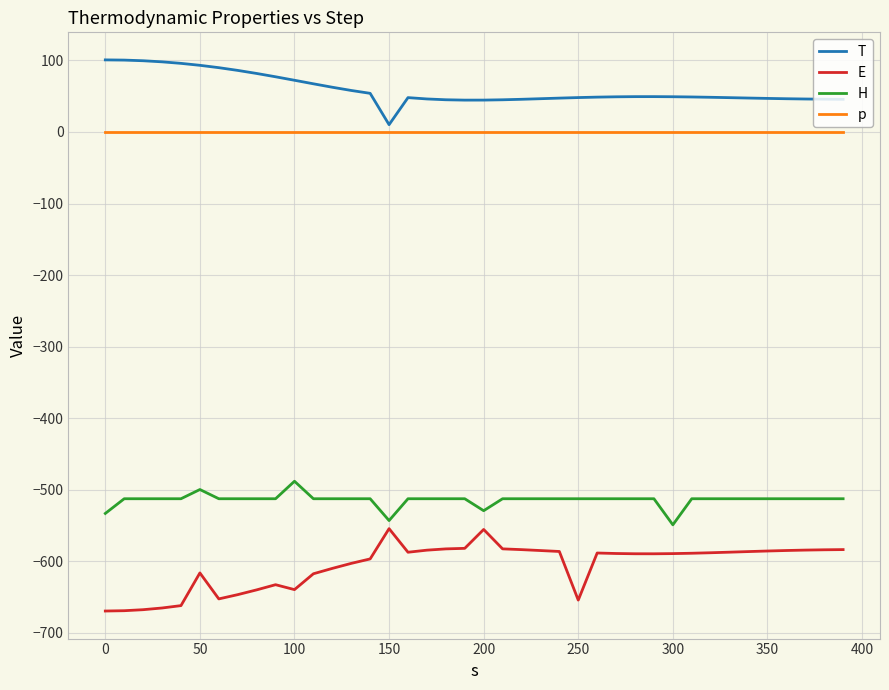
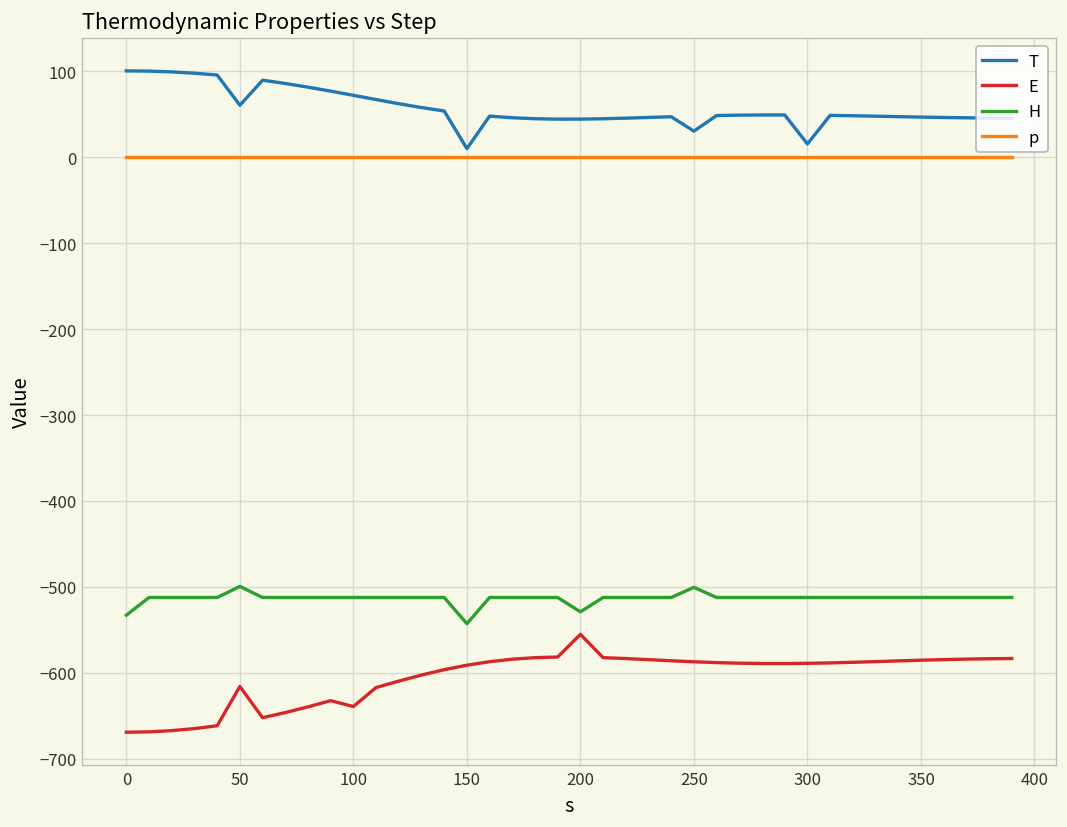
T, 50: 90 -> 60
H, 100: -490 -> -510
E, 150: -550 -> -590
T, 250: 50 -> 30
E, 250: -650 -> -590
H, 250: -510 -> -500
T, 300: 50 -> 20
H, 300: -550 -> -510
